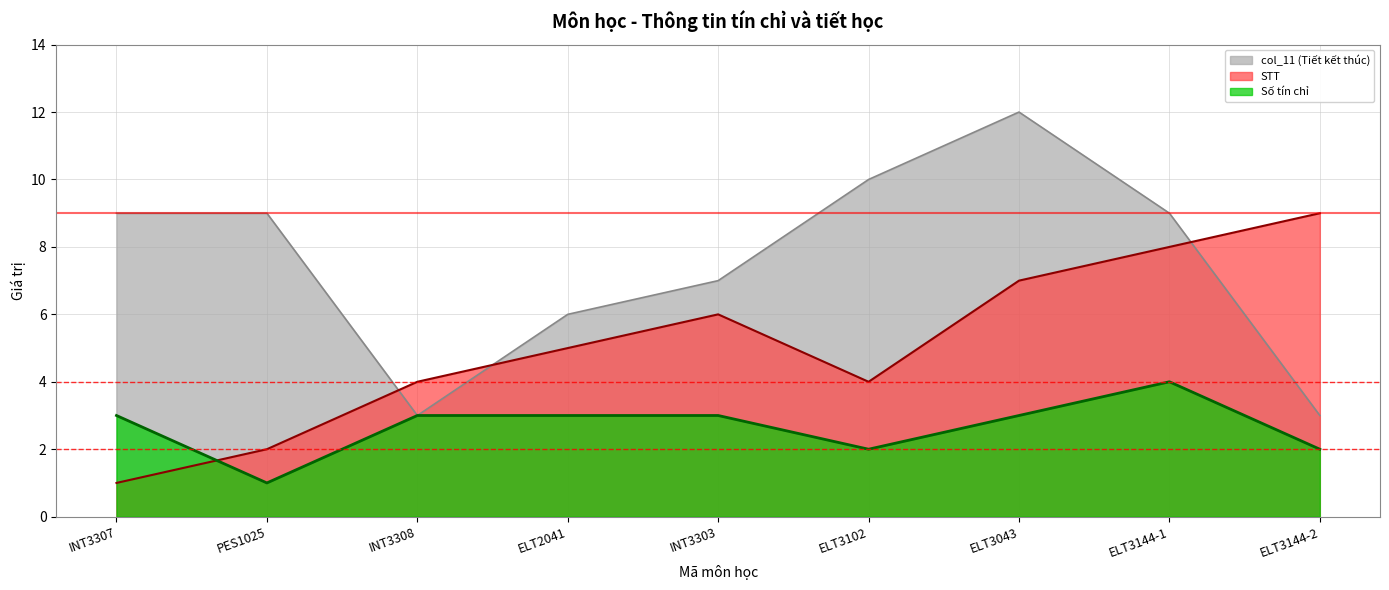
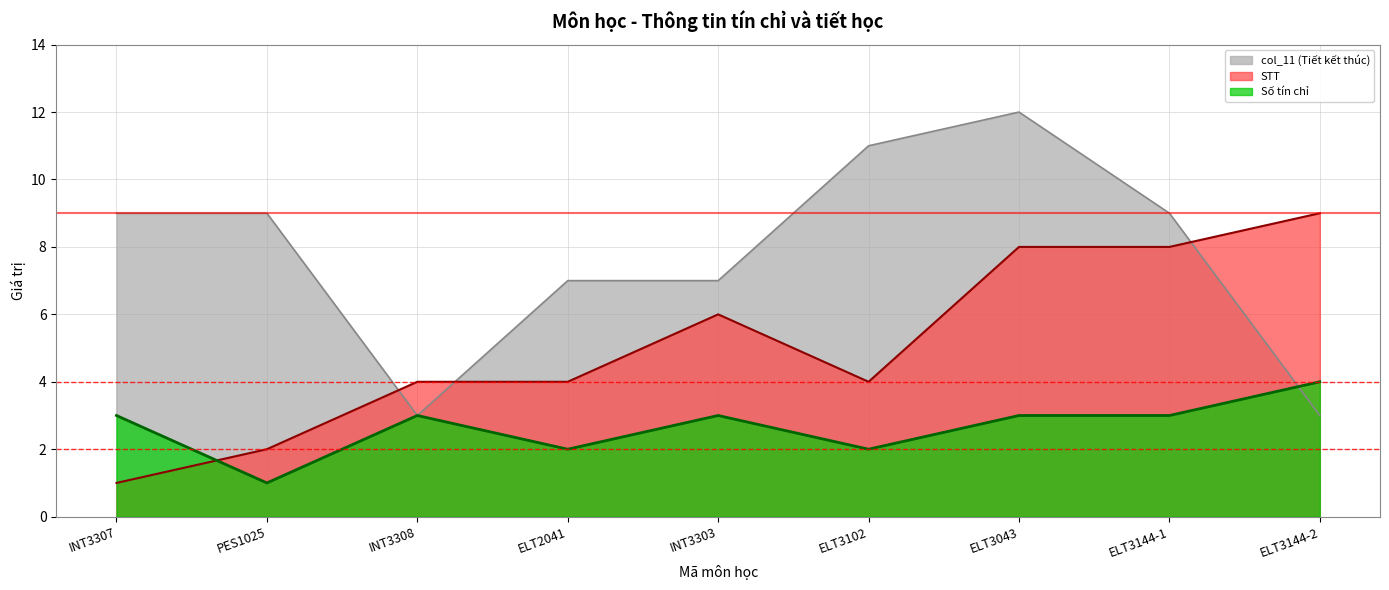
col_11 (Tiết kết thúc), ELT2041: 6 -> 7
STT, ELT2041: 5 -> 4
Số tín chỉ, ELT2041: 3 -> 2
col_11 (Tiết kết thúc), ELT3102: 10 -> 11
STT, ELT3043: 7 -> 8
Số tín chỉ, ELT3144-1: 4 -> 3
Số tín chỉ, ELT3144-2: 2 -> 4
